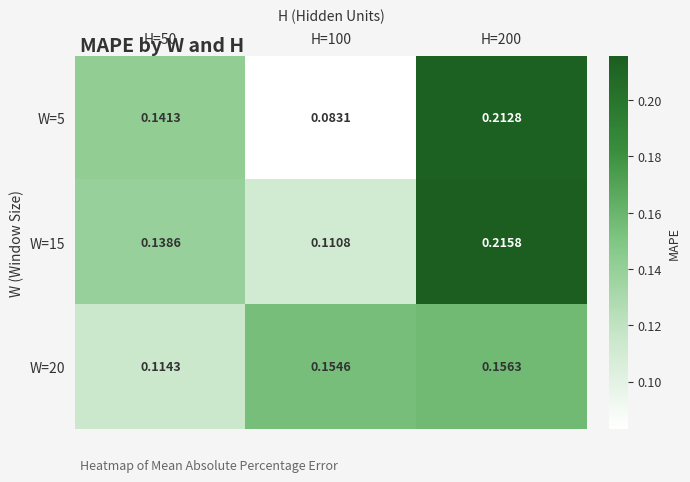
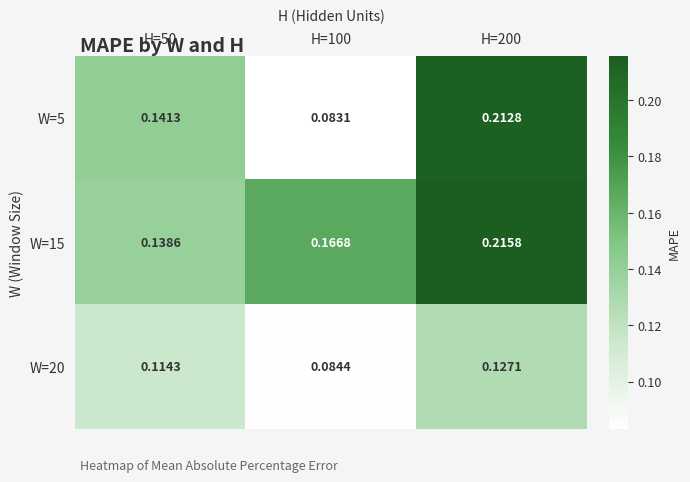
W=15, H=100: 0.1108 -> 0.1668
W=20, H=100: 0.1546 -> 0.0844
W=20, H=200: 0.1563 -> 0.1271
